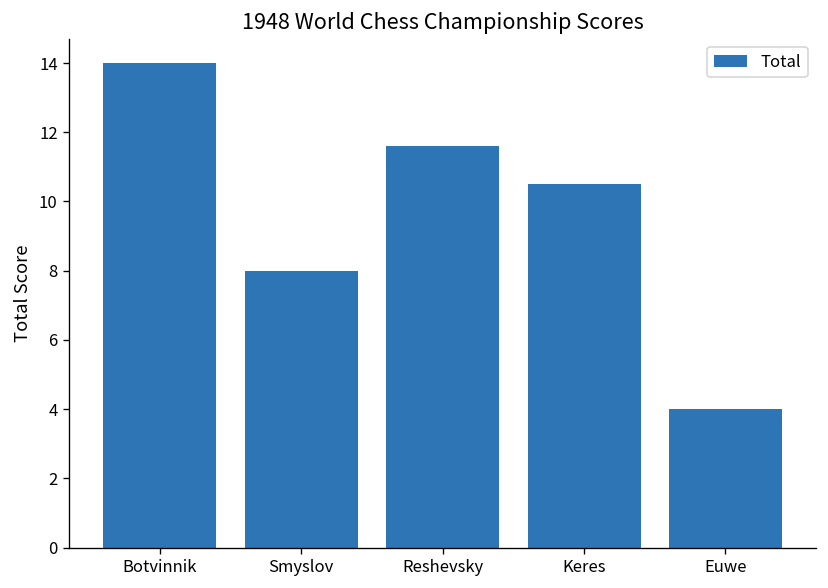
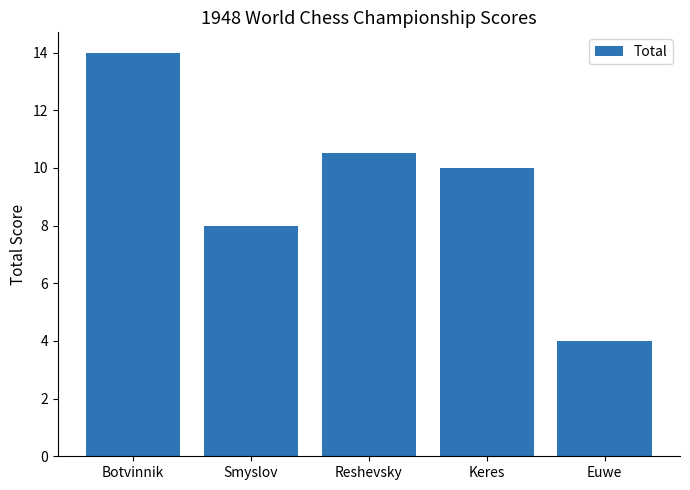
Reshevsky: 11.6 -> 10.5
Keres: 10.5 -> 10.0
